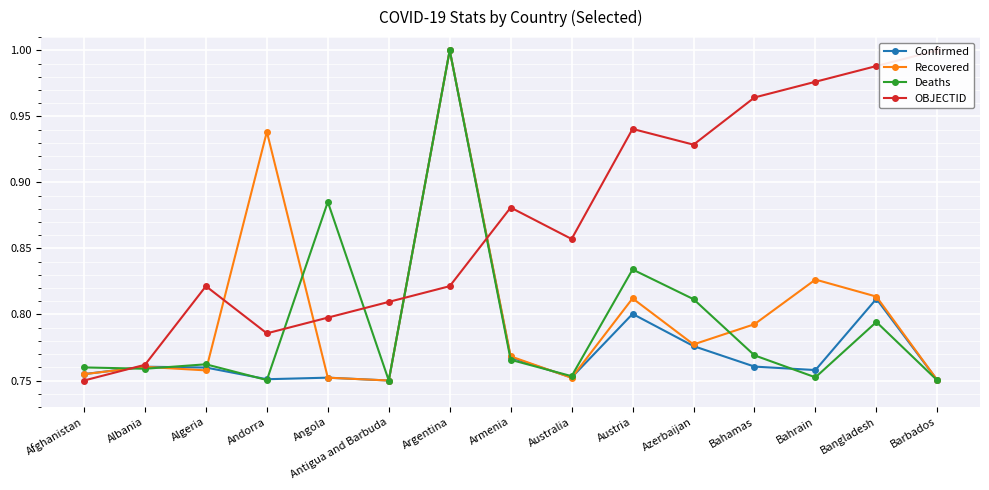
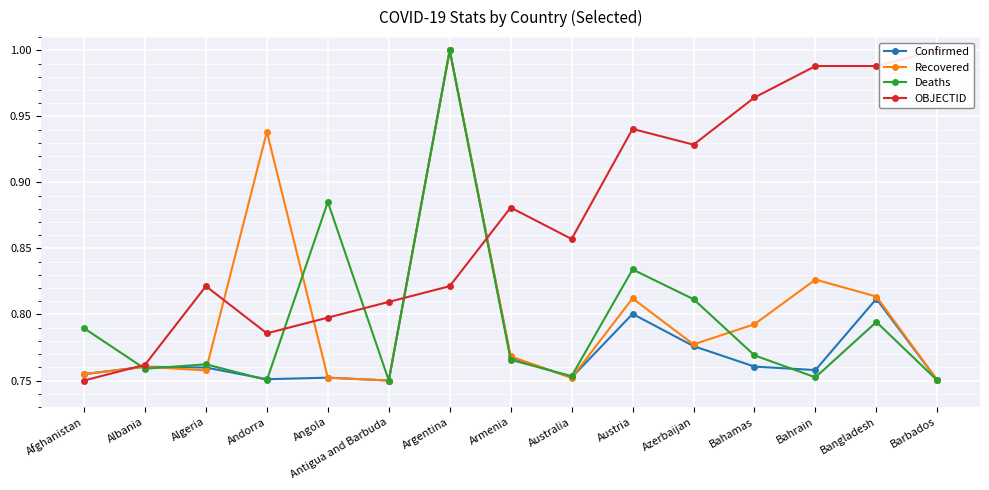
Deaths, Afghanistan: 0.760 -> 0.790
OBJECTID, Bahrain: 0.976 -> 0.988
